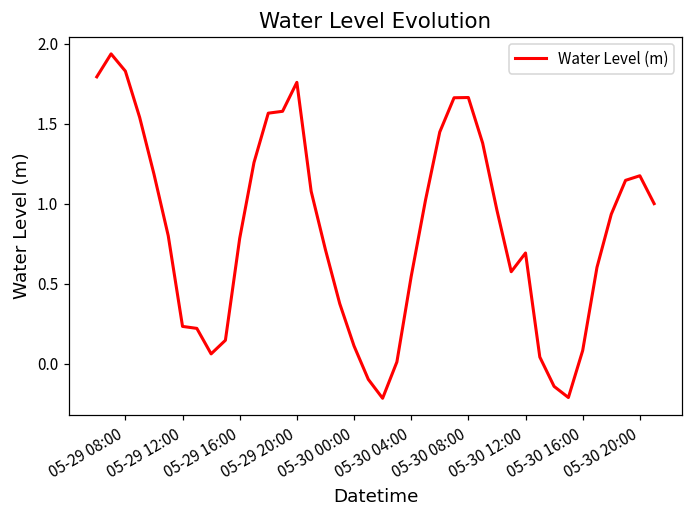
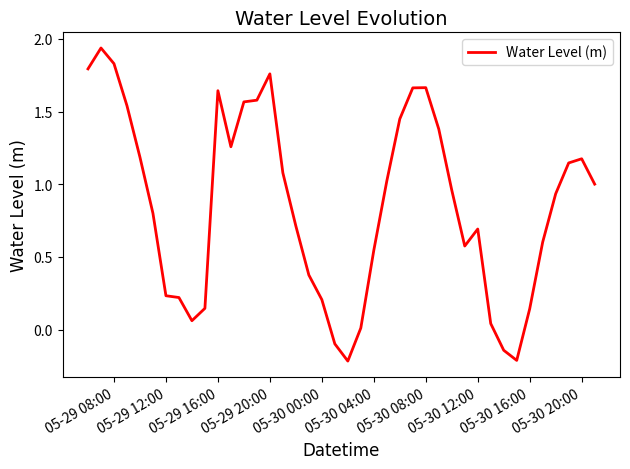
05-29 16:00: 0.78 -> 1.64
05-30 00:00: 0.11 -> 0.21
05-30 16:00: 0.08 -> 0.14
